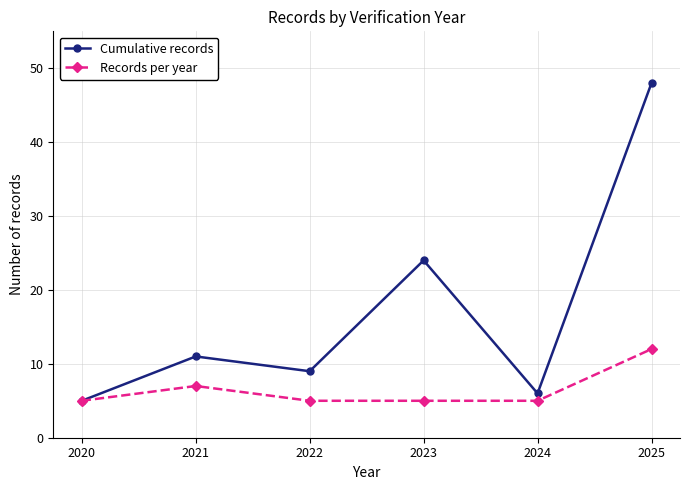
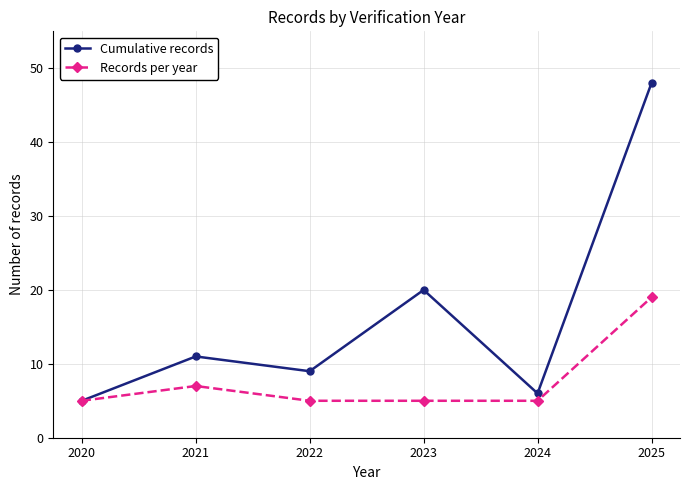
Cumulative records, 2023: 24 -> 20
Records per year, 2025: 12 -> 19
